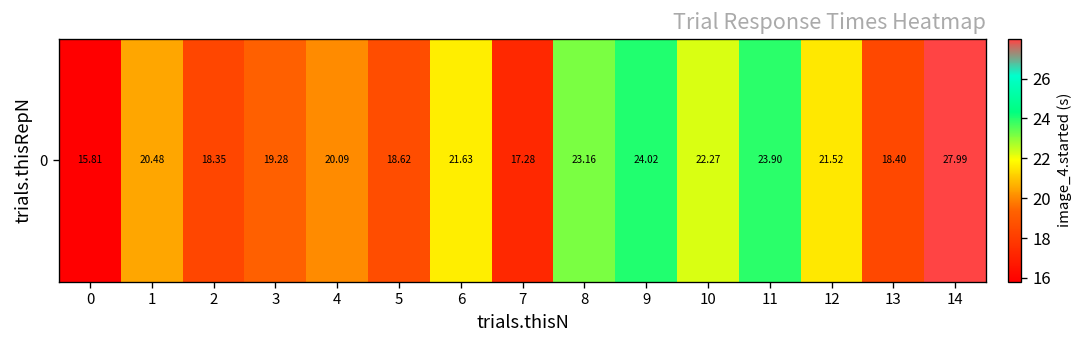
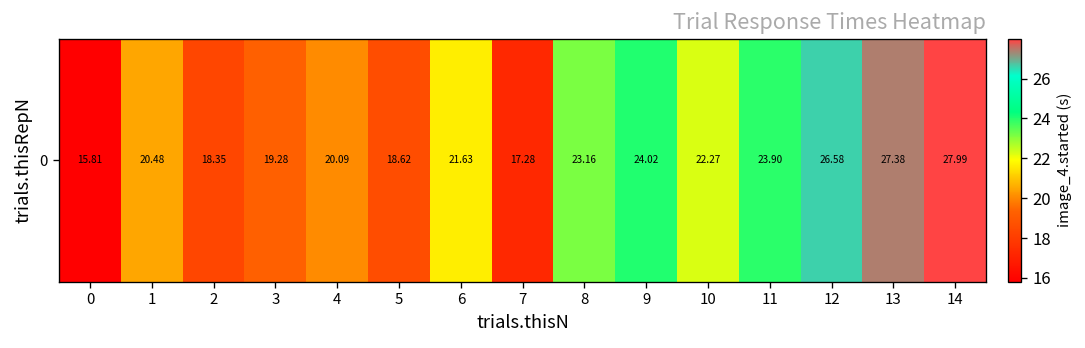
0, 12: 21.52 -> 26.58
0, 13: 18.40 -> 27.38
